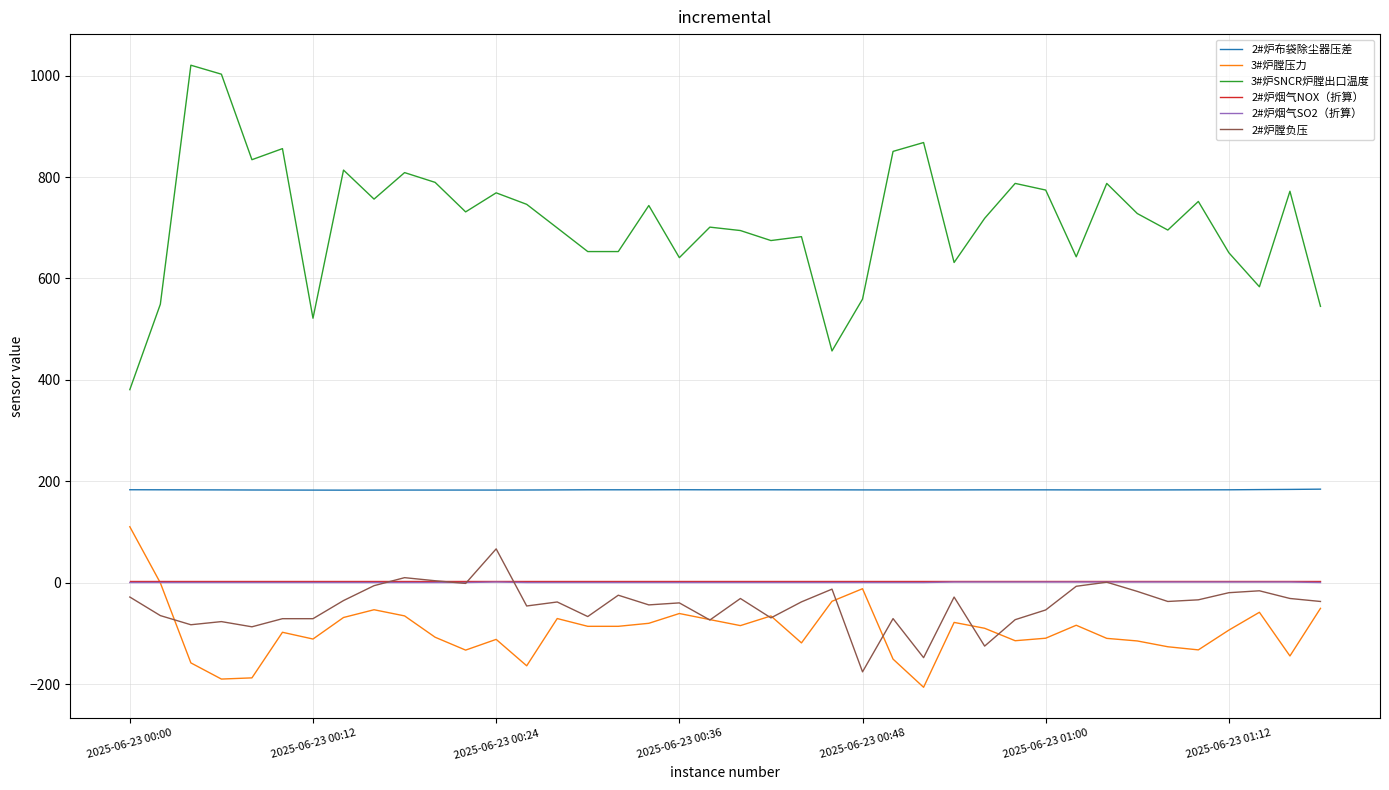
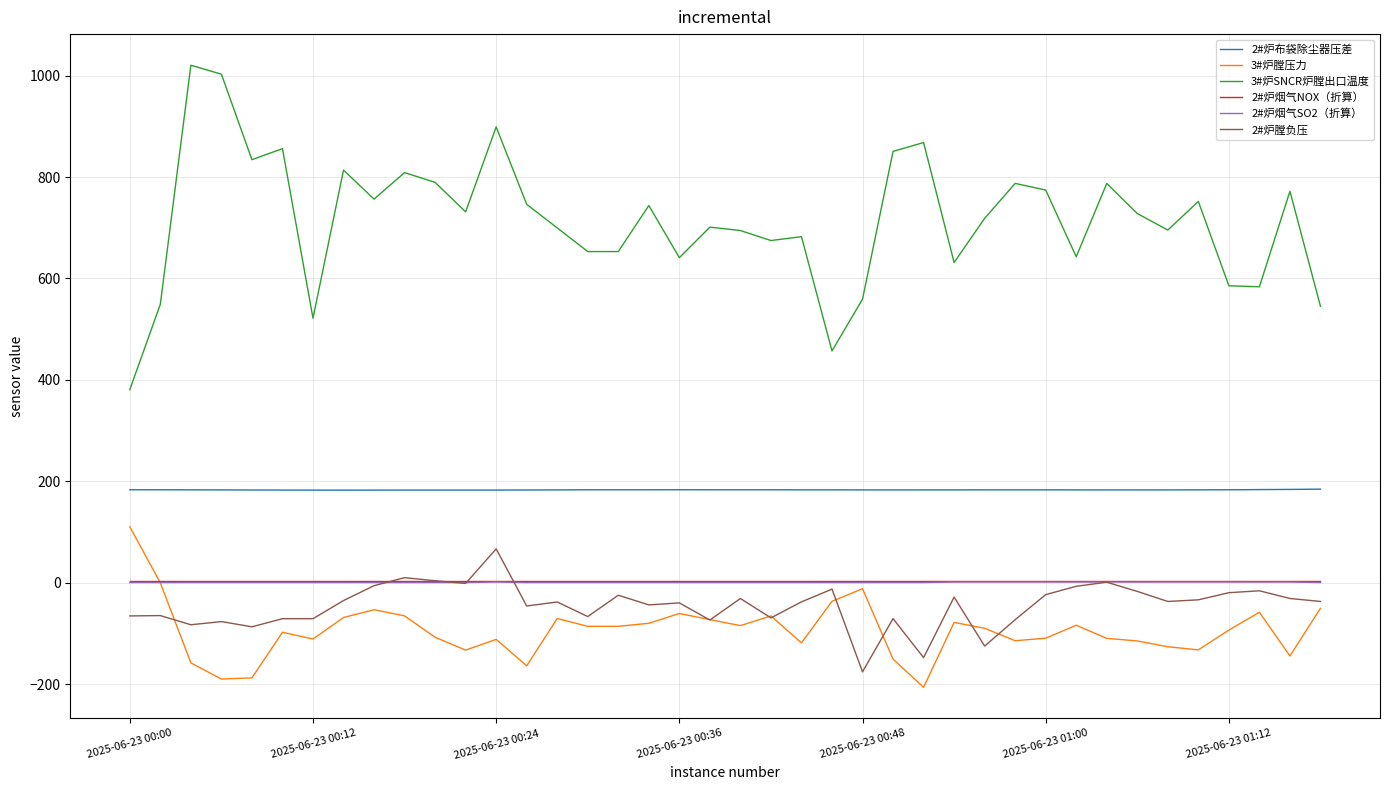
2#炉膛负压, 2025-06-23 00:00: -30 -> -70
3#炉SNCR炉膛出口温度, 2025-06-23 00:24: 770 -> 900
2#炉膛负压, 2025-06-23 01:00: -50 -> -20
3#炉SNCR炉膛出口温度, 2025-06-23 01:12: 650 -> 590
